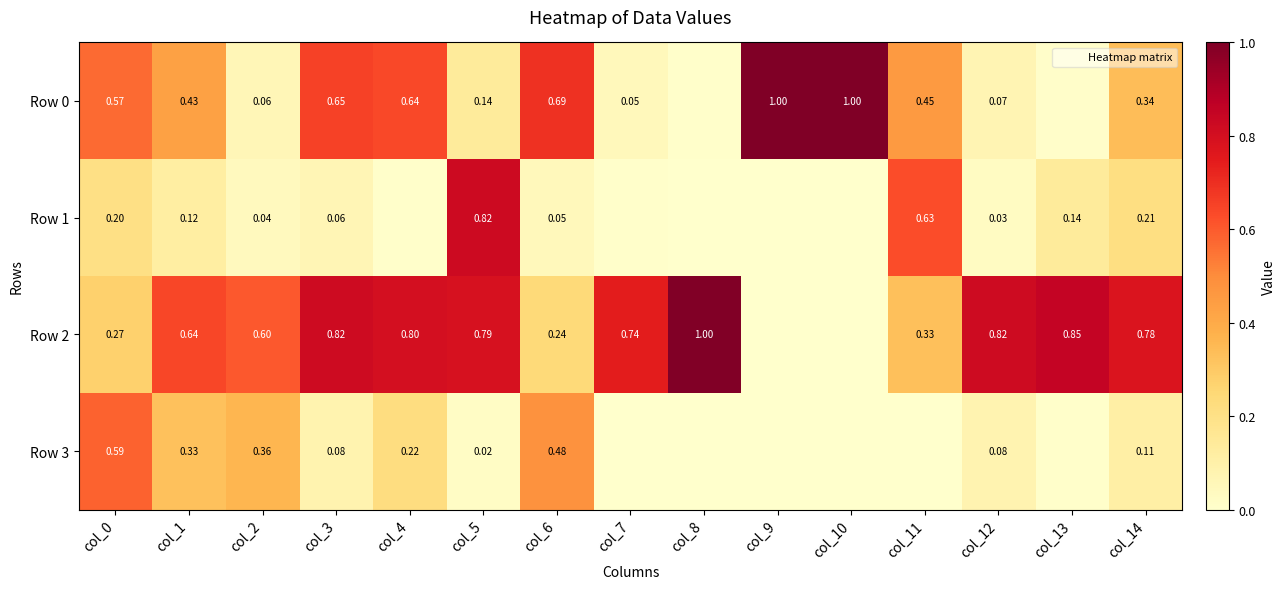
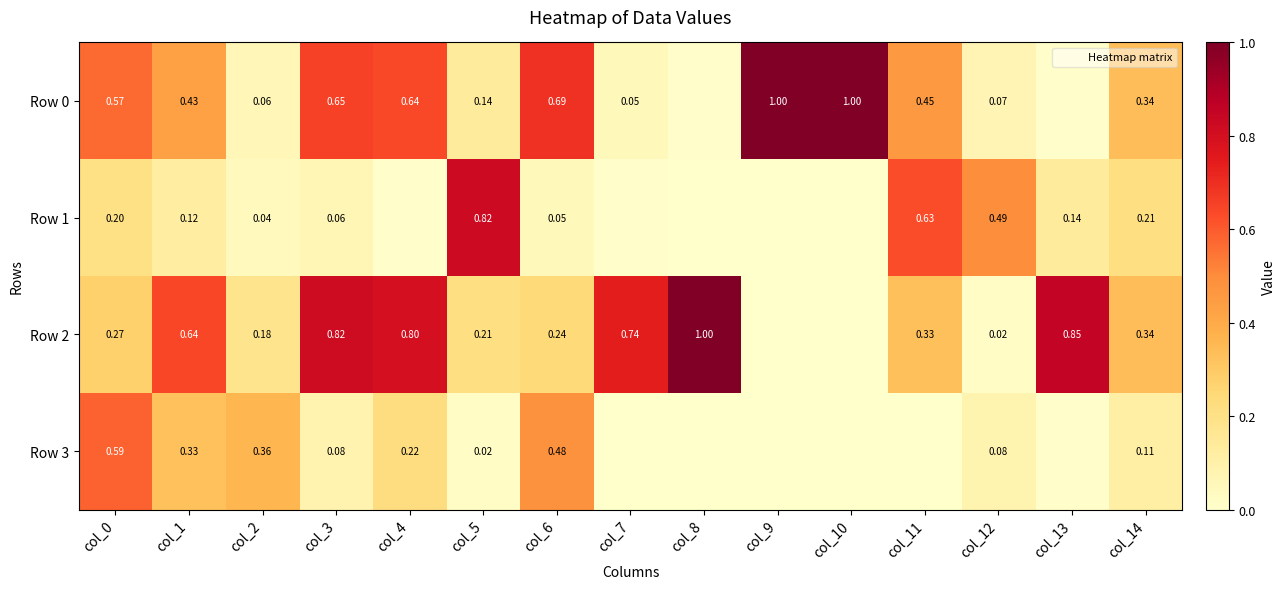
Row 1, col_12: 0.03 -> 0.49
Row 2, col_2: 0.60 -> 0.18
Row 2, col_5: 0.79 -> 0.21
Row 2, col_12: 0.82 -> 0.02
Row 2, col_14: 0.78 -> 0.34
